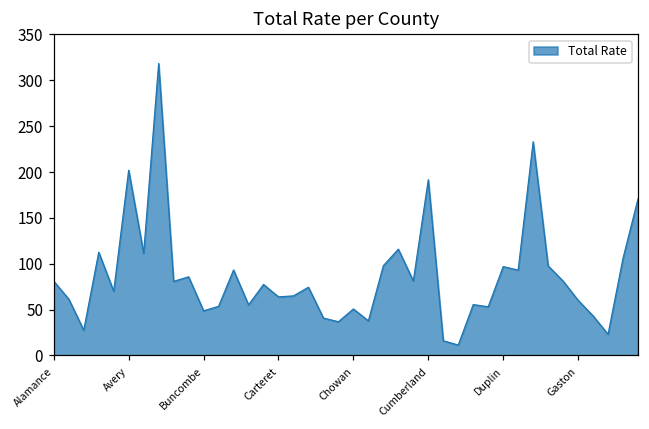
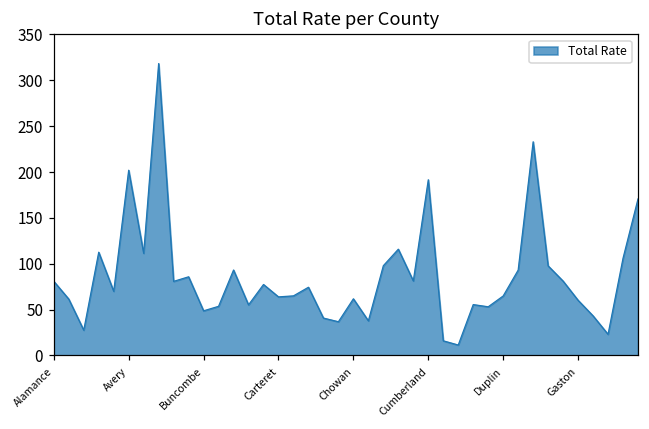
Chowan: 50 -> 60
Duplin: 100 -> 60
